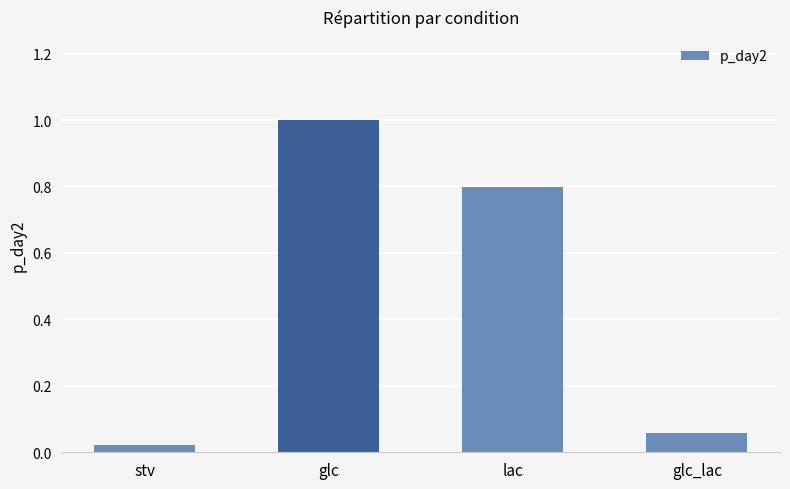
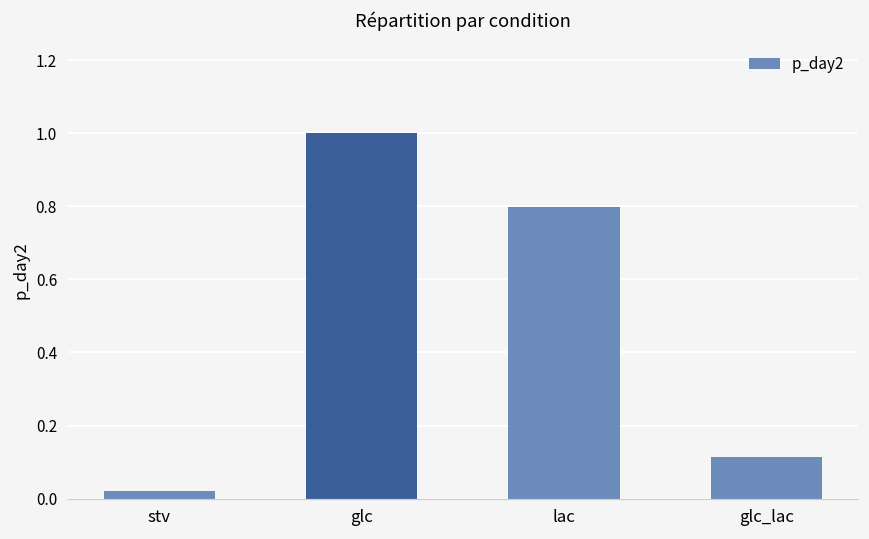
glc_lac: 0.06 -> 0.11
